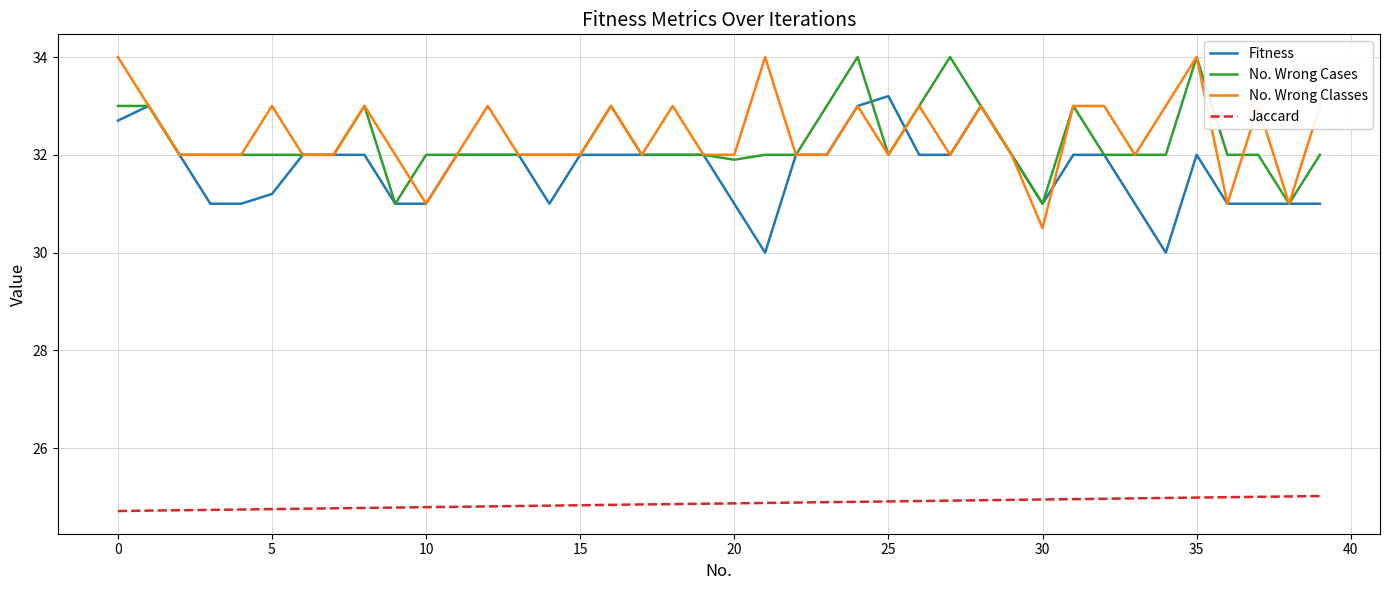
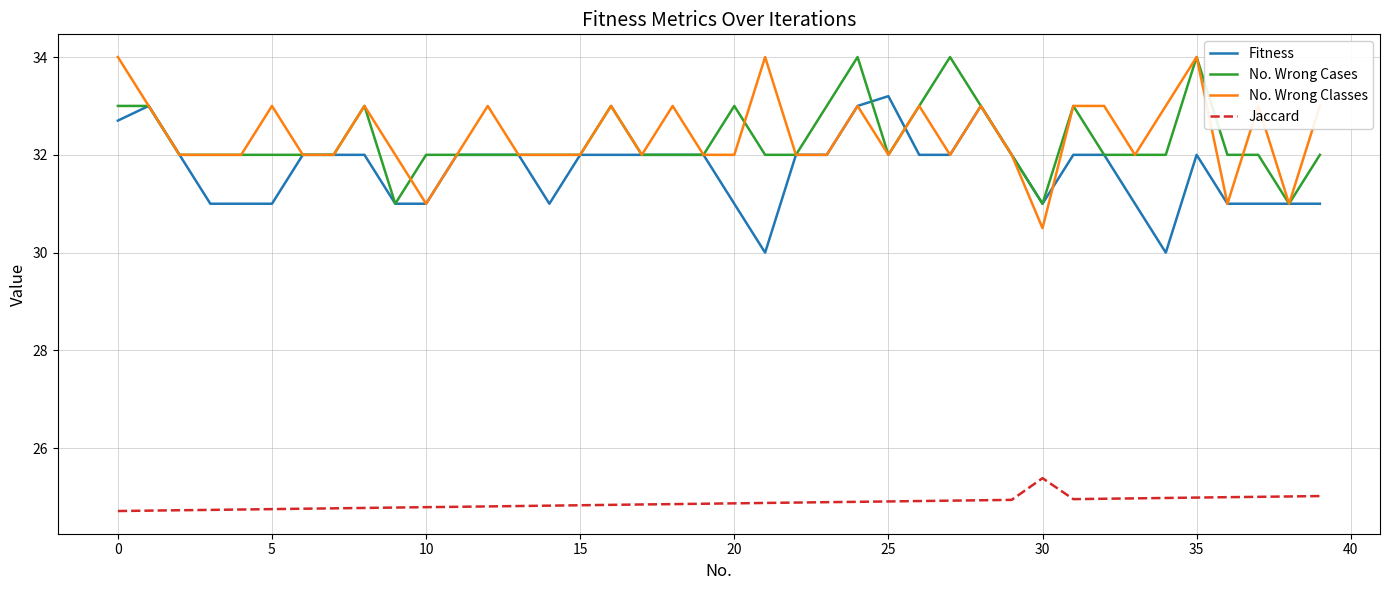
Fitness, 5: 31.2 -> 31.0
No. Wrong Cases, 20: 31.9 -> 33.0
Jaccard, 30: 25.0 -> 25.4
